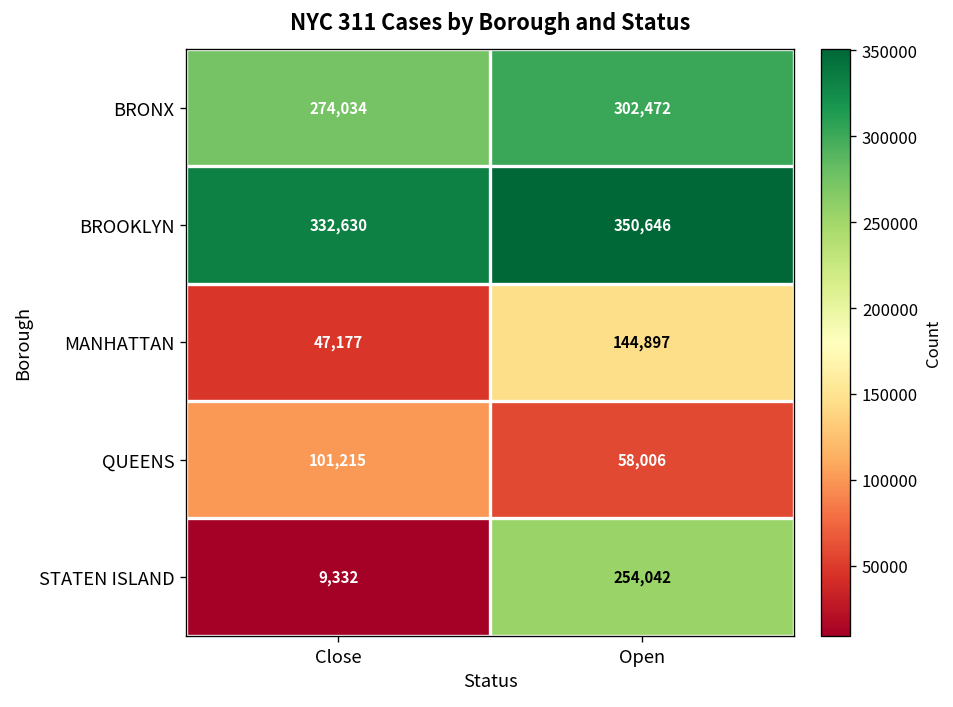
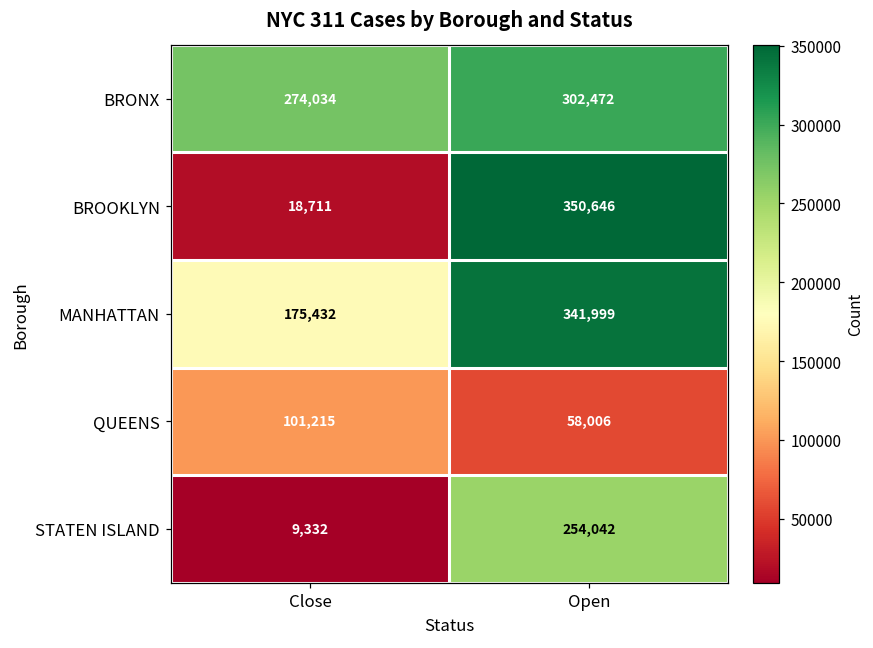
BROOKLYN, Close: 332,630 -> 18,711
MANHATTAN, Close: 47,177 -> 175,432
MANHATTAN, Open: 144,897 -> 341,999
